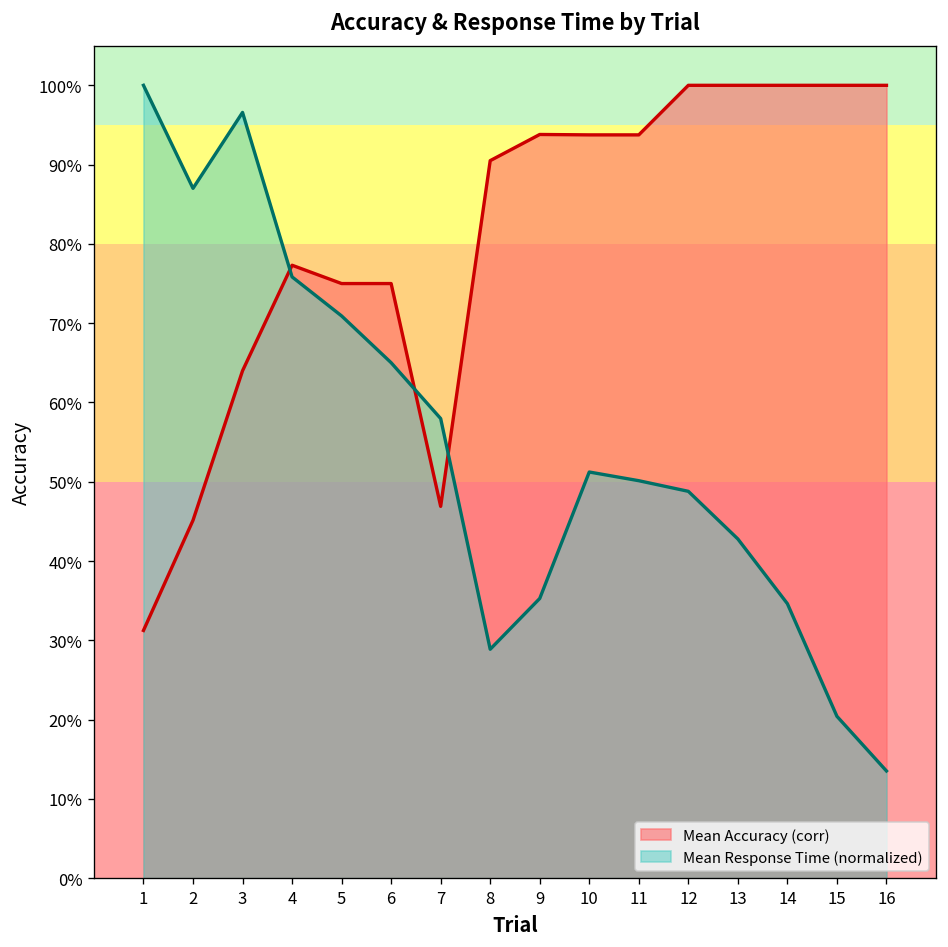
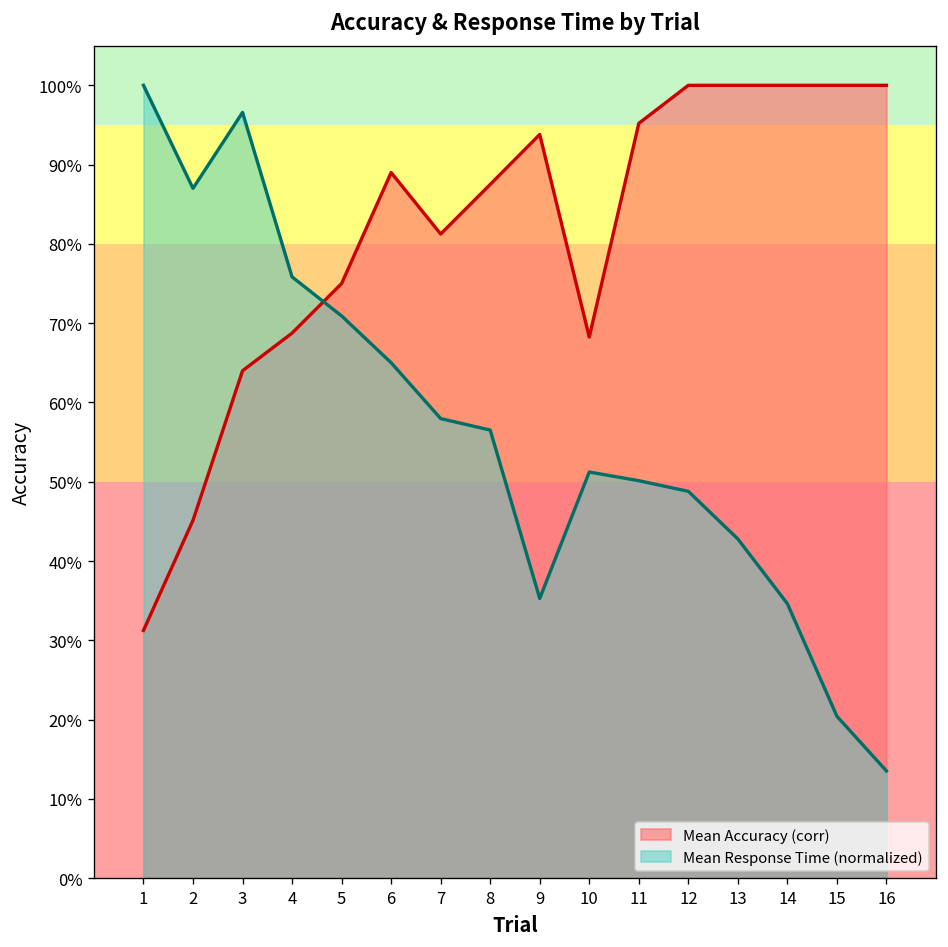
Mean Accuracy (corr), 4: 77% -> 69%
Mean Accuracy (corr), 6: 75% -> 89%
Mean Accuracy (corr), 7: 47% -> 81%
Mean Accuracy (corr), 8: 91% -> 88%
Mean Response Time (normalized), 8: 29% -> 57%
Mean Accuracy (corr), 10: 94% -> 68%
Mean Accuracy (corr), 11: 94% -> 95%
